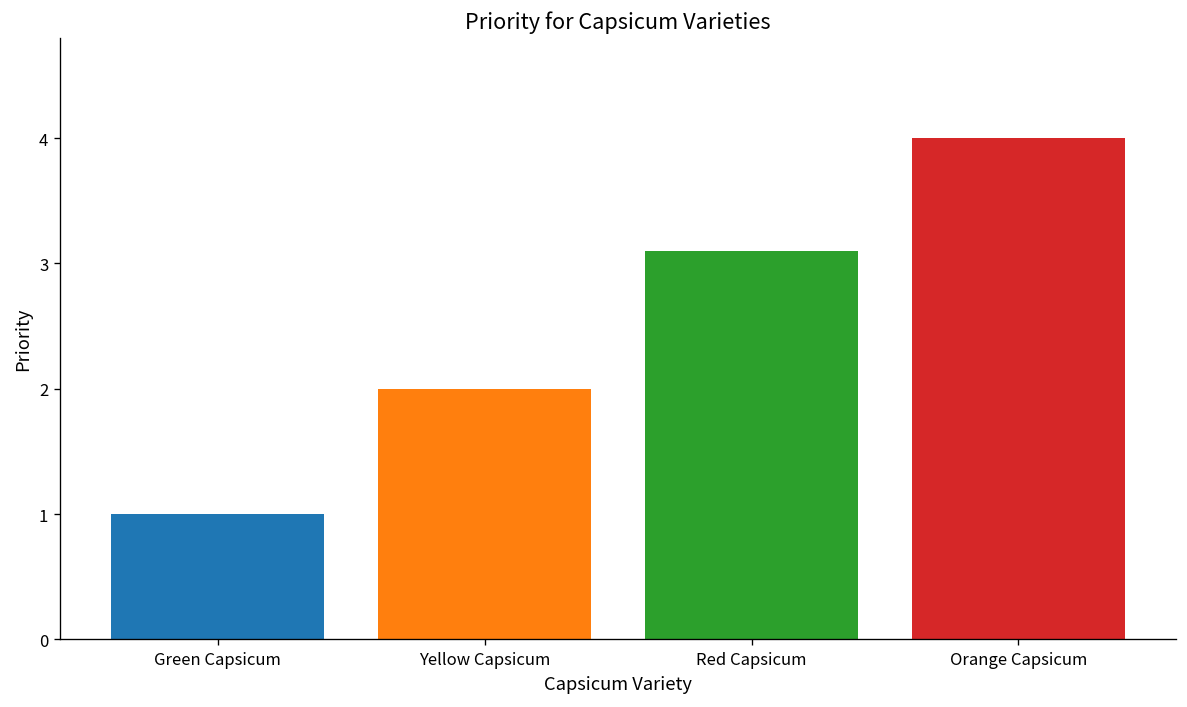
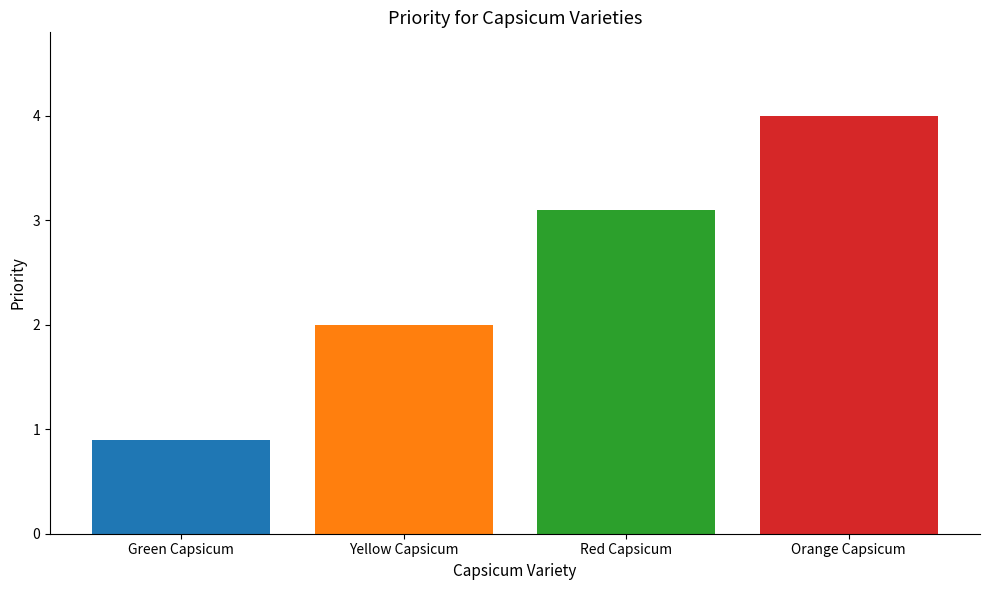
Green Capsicum: 1.0 -> 0.9
